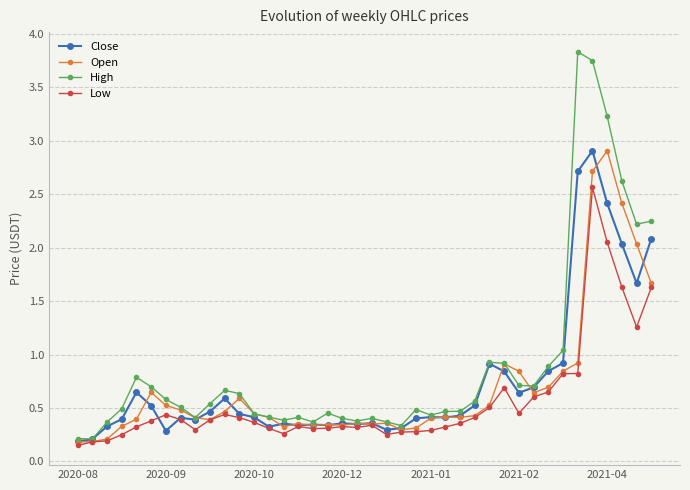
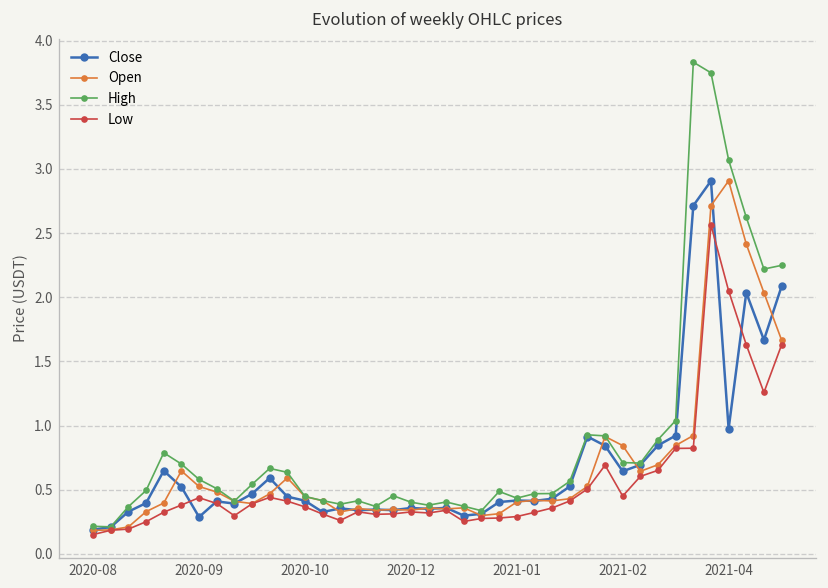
Close, 2021-04: 2.42 -> 0.97
High, 2021-04: 3.23 -> 3.07
